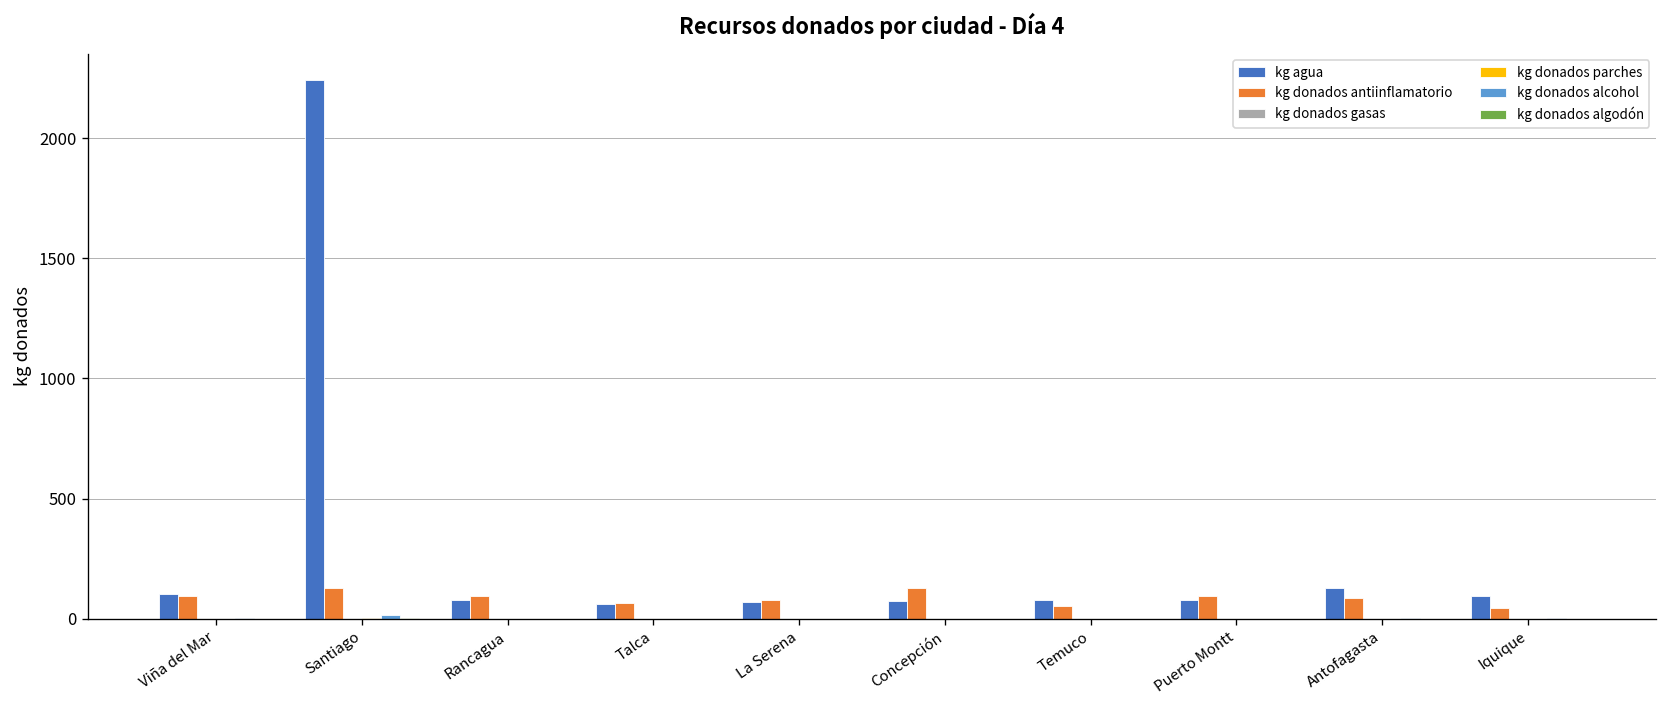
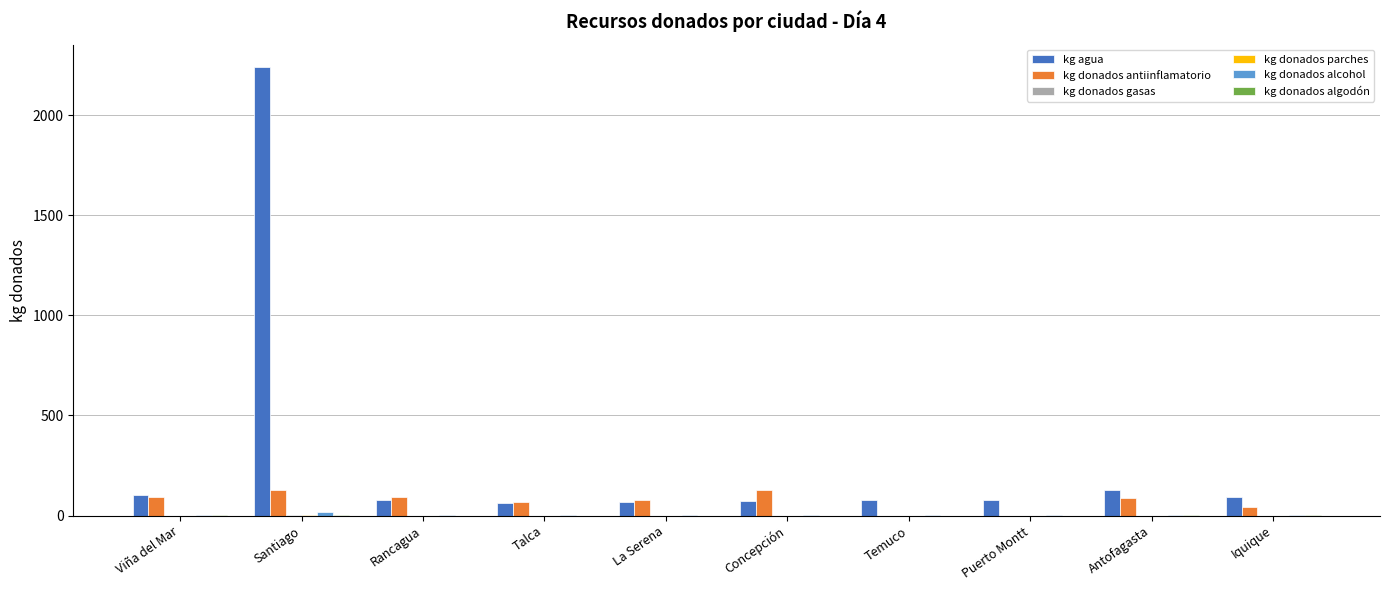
kg donados antiinflamatorio, Temuco: 50 -> 0
kg donados antiinflamatorio, Puerto Montt: 100 -> 0
